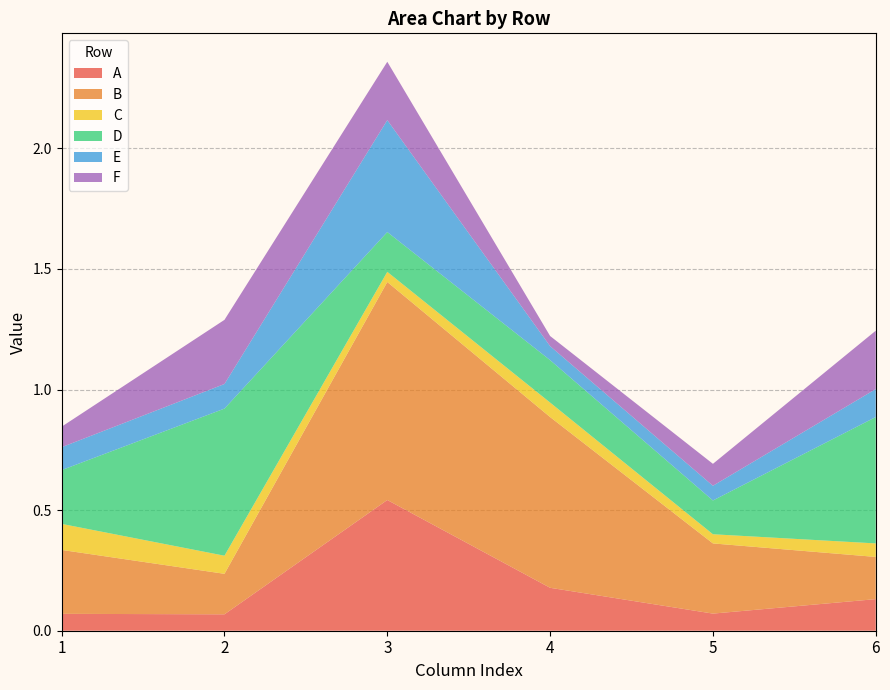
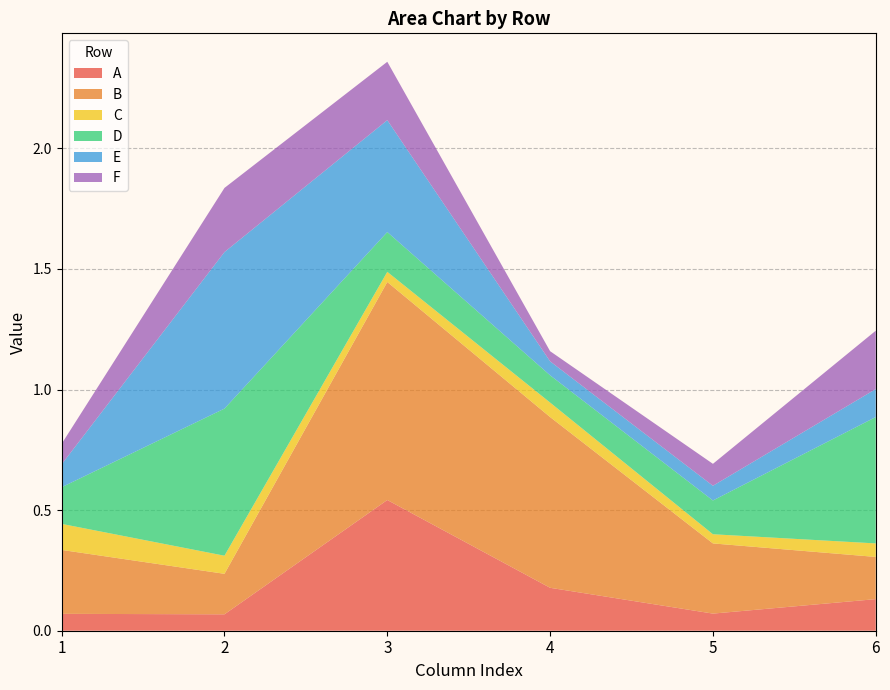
D, 1: 0.22 -> 0.15
E, 2: 0.10 -> 0.65
D, 4: 0.18 -> 0.11
